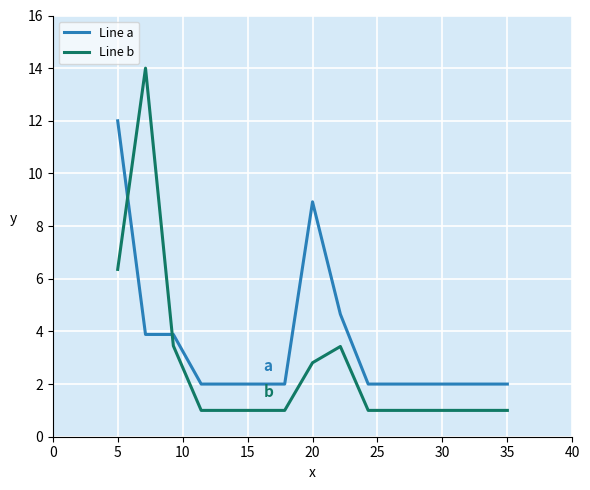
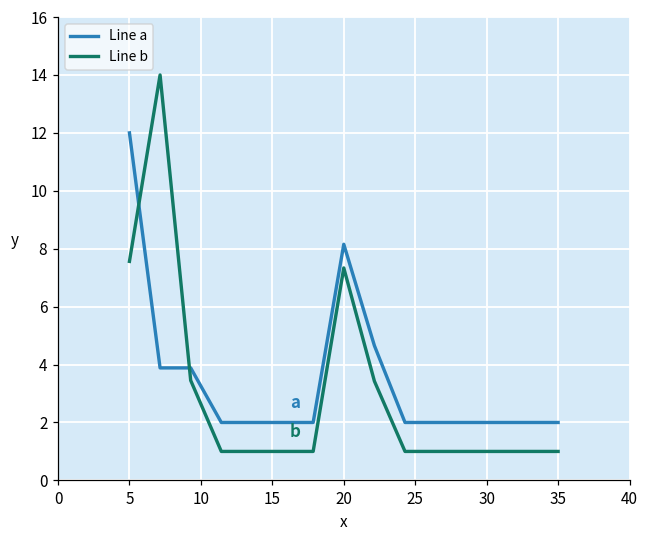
Line b, 5: 6.4 -> 7.6
Line a, 20: 8.9 -> 8.2
Line b, 20: 2.8 -> 7.3
